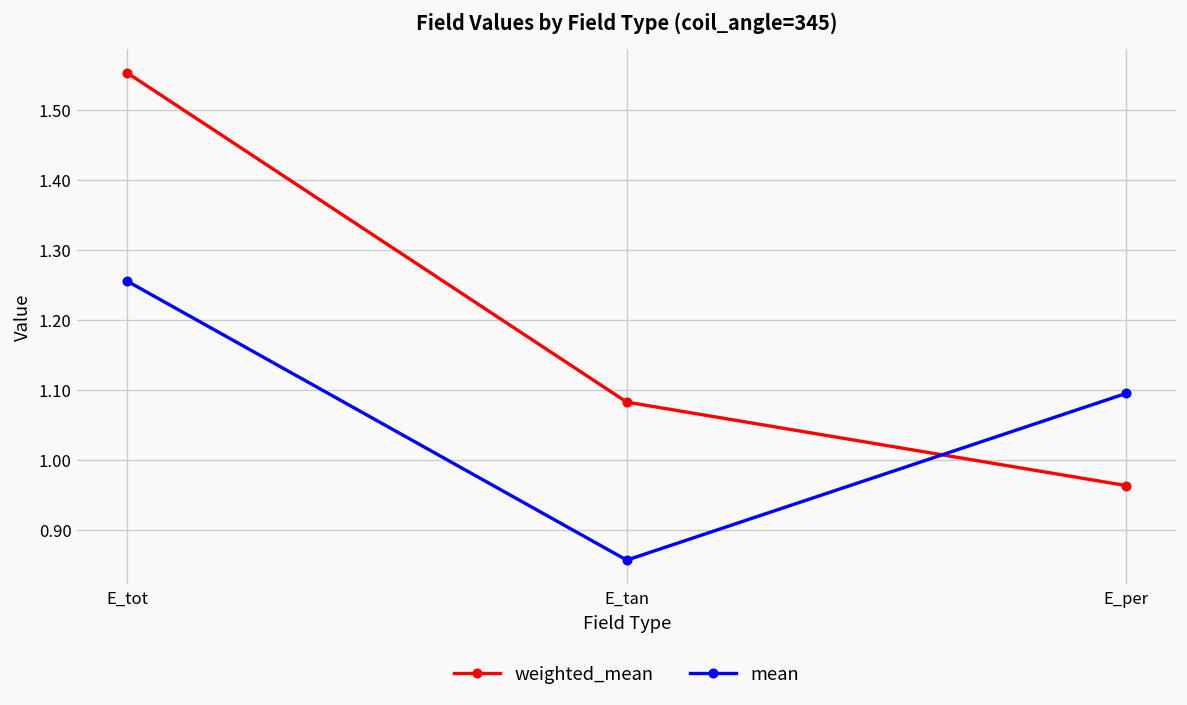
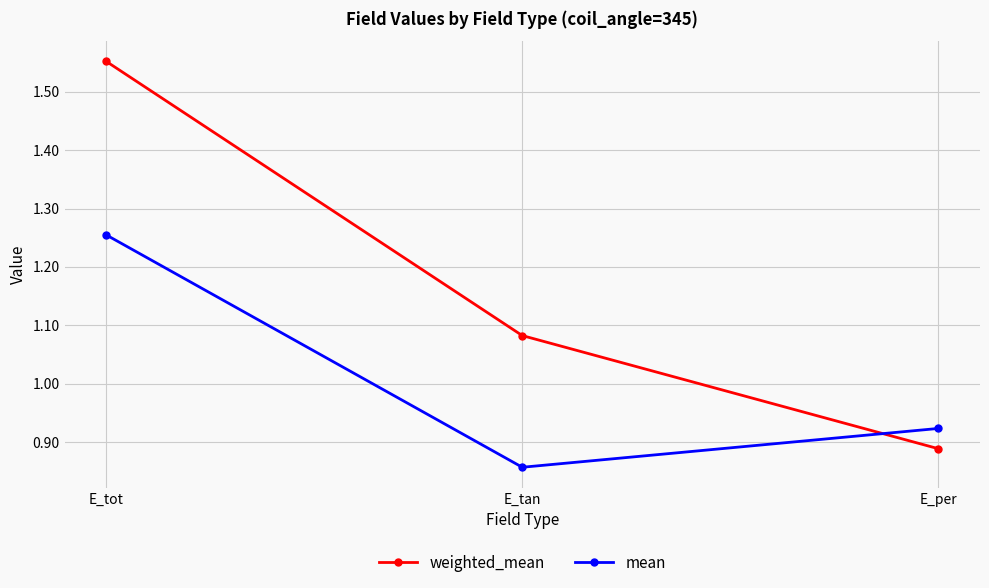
weighted_mean, E_per: 0.96 -> 0.89
mean, E_per: 1.09 -> 0.92
